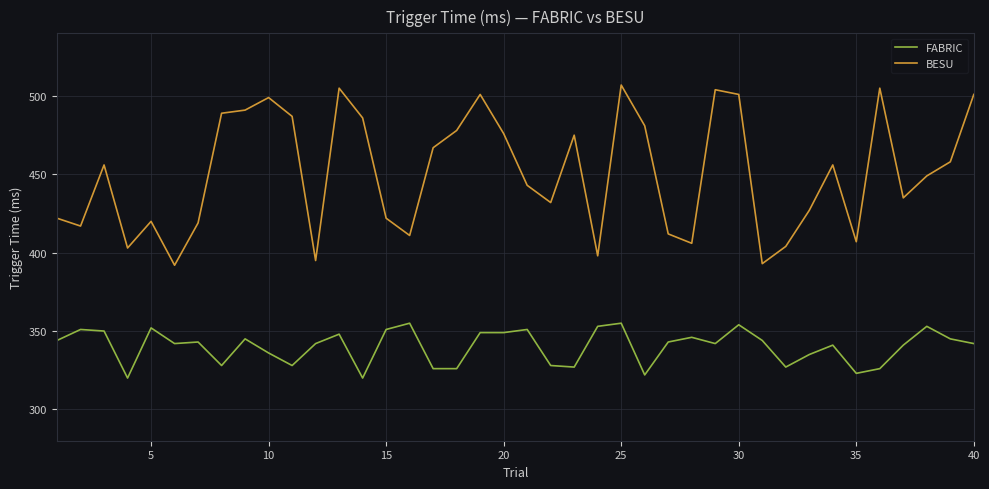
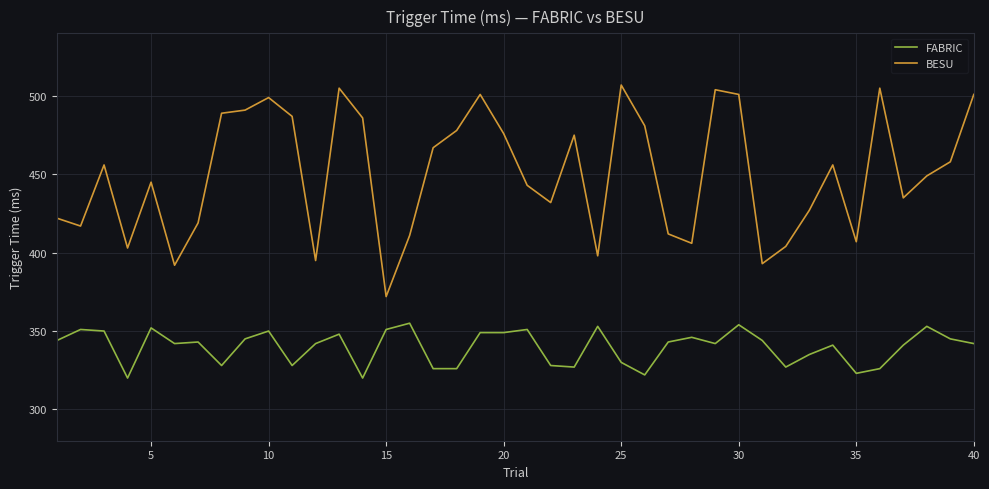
BESU, 5: 420 -> 445
FABRIC, 10: 336 -> 350
BESU, 15: 422 -> 372
FABRIC, 25: 355 -> 330
